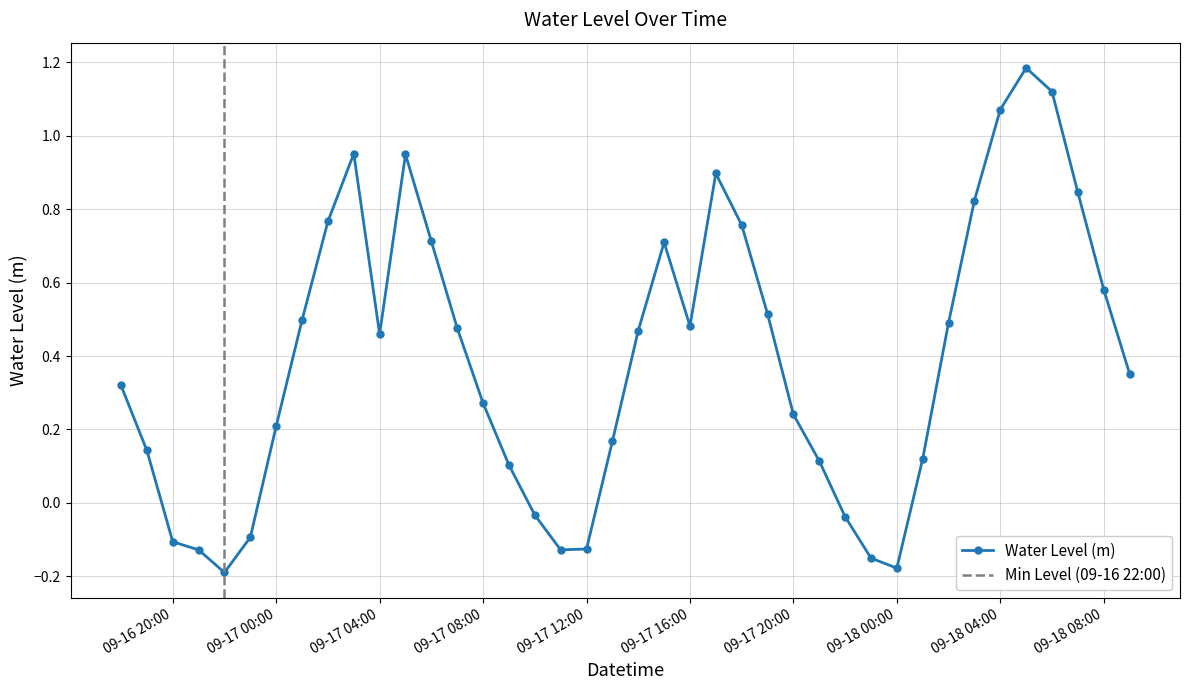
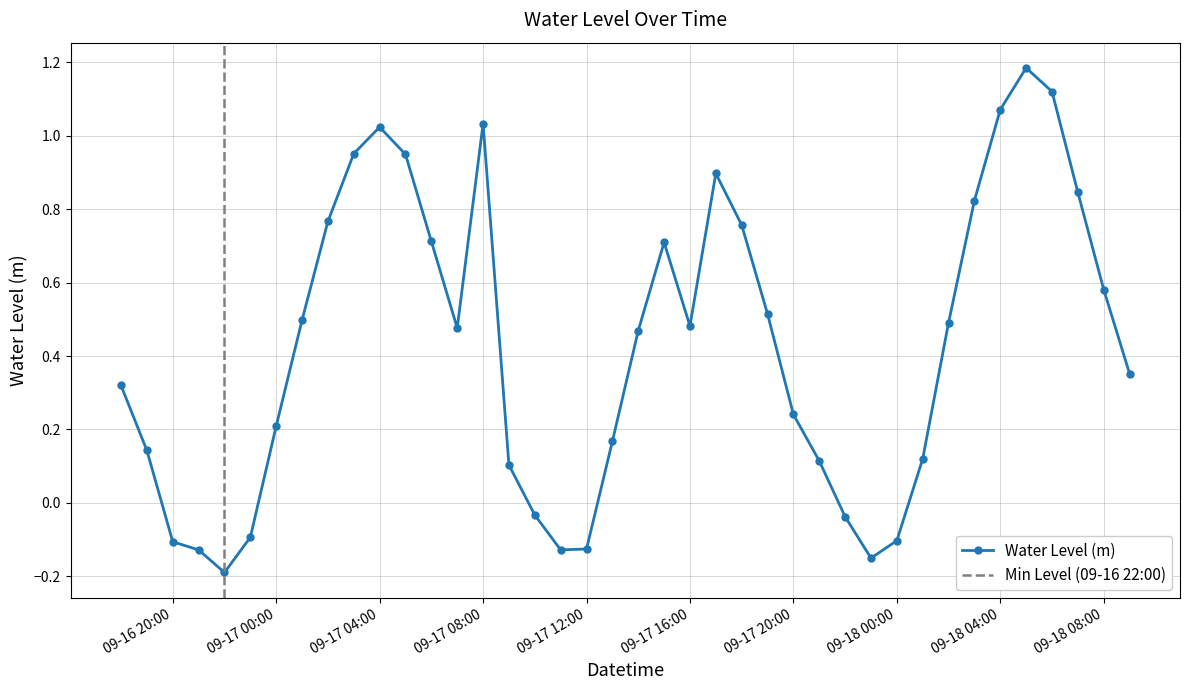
09-17 04:00: 0.46 -> 1.02
09-17 08:00: 0.27 -> 1.03
09-18 00:00: -0.18 -> -0.10
